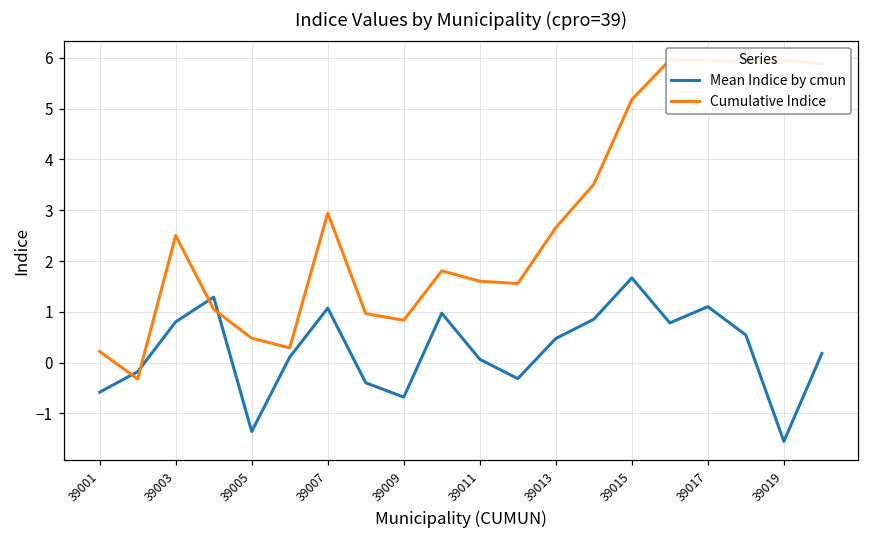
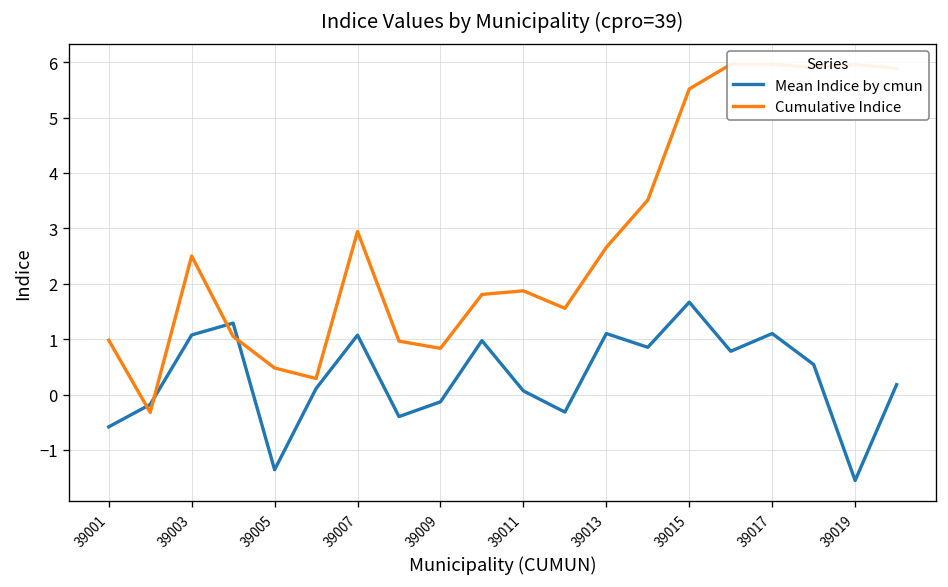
Cumulative Indice, 39001: 0.2 -> 1.0
Mean Indice by cmun, 39003: 0.8 -> 1.1
Mean Indice by cmun, 39009: -0.7 -> -0.1
Cumulative Indice, 39011: 1.6 -> 1.9
Mean Indice by cmun, 39013: 0.5 -> 1.1
Cumulative Indice, 39015: 5.2 -> 5.5
